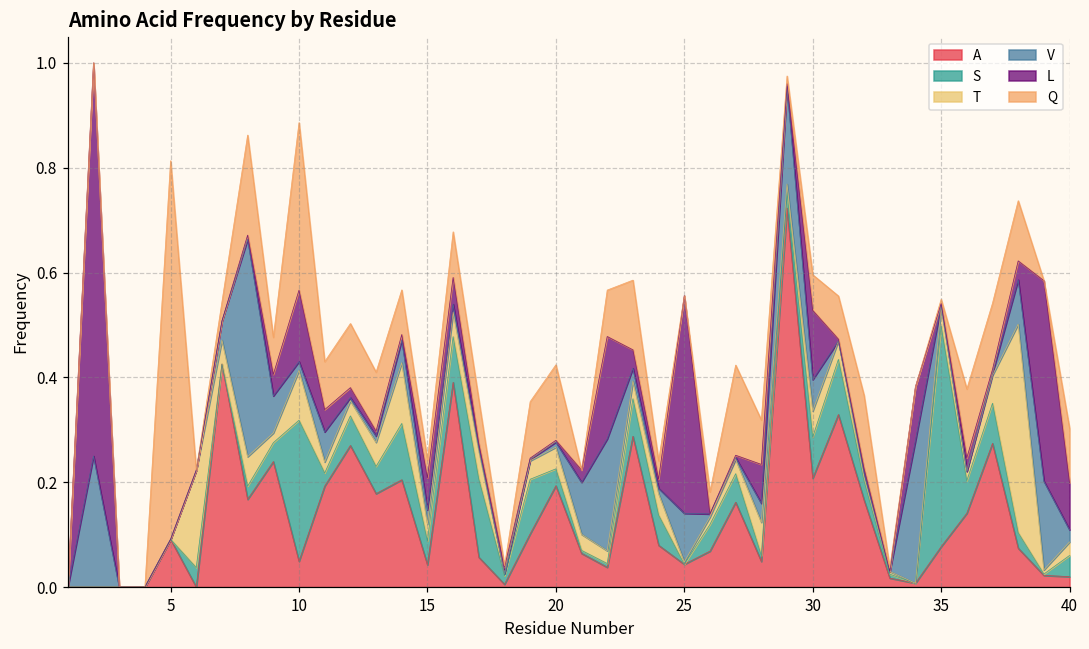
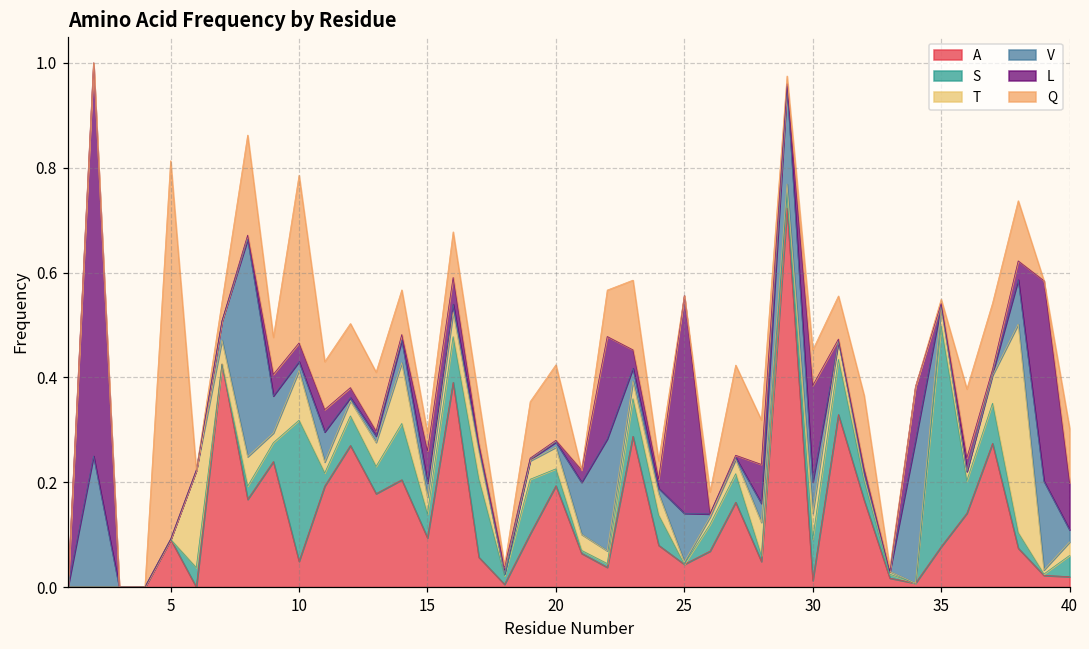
L, 10: 0.14 -> 0.04
A, 15: 0.04 -> 0.09
A, 30: 0.21 -> 0.01
L, 30: 0.13 -> 0.18
